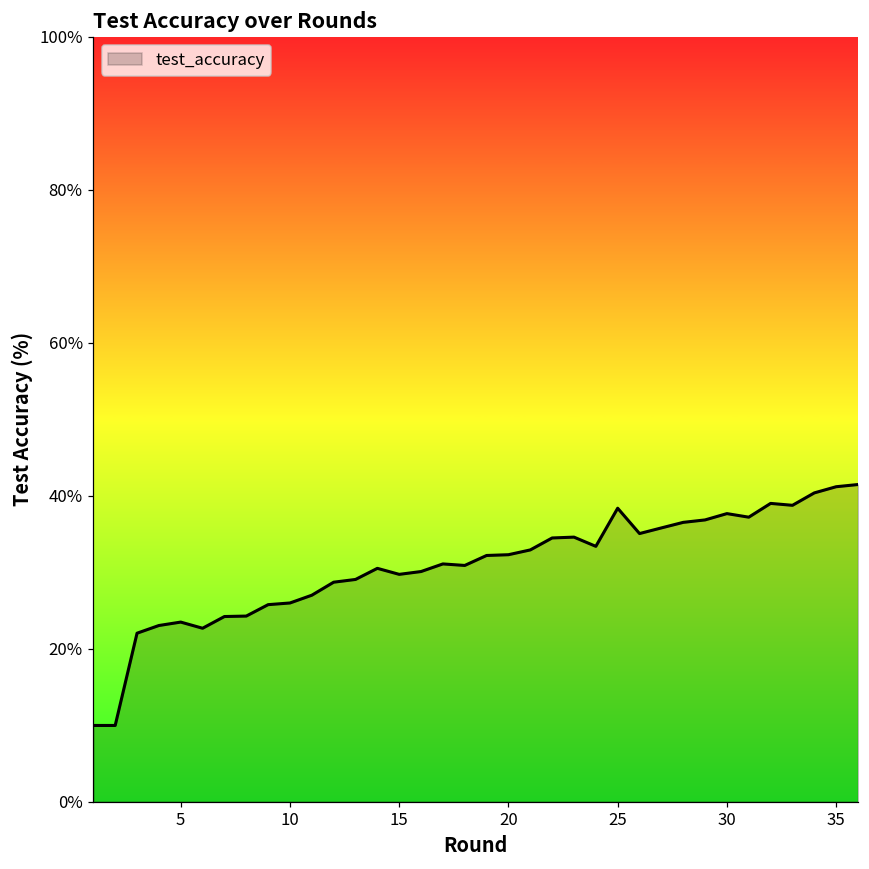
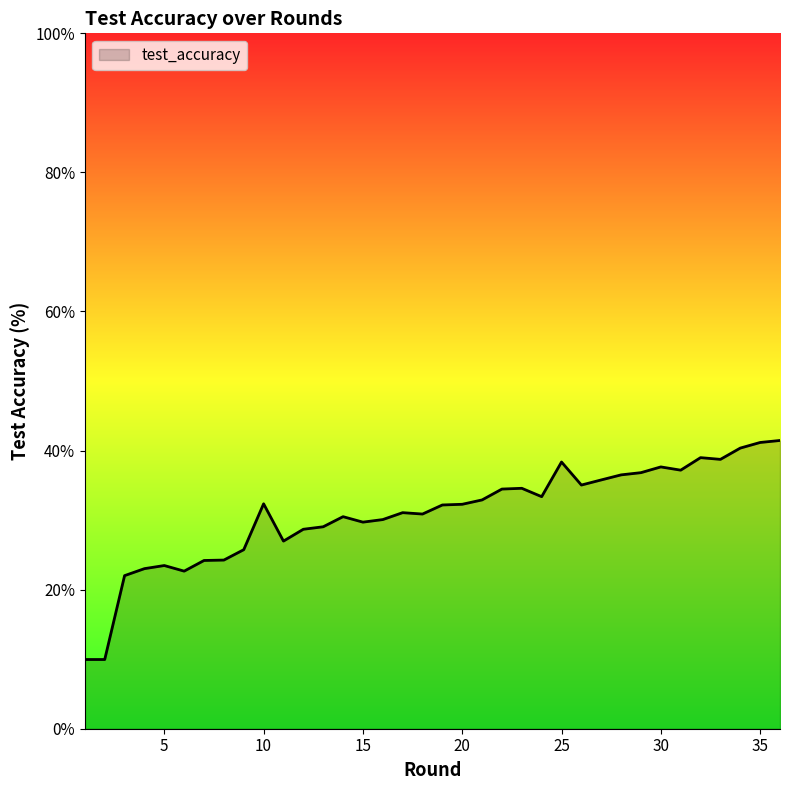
10: 26% -> 32%
